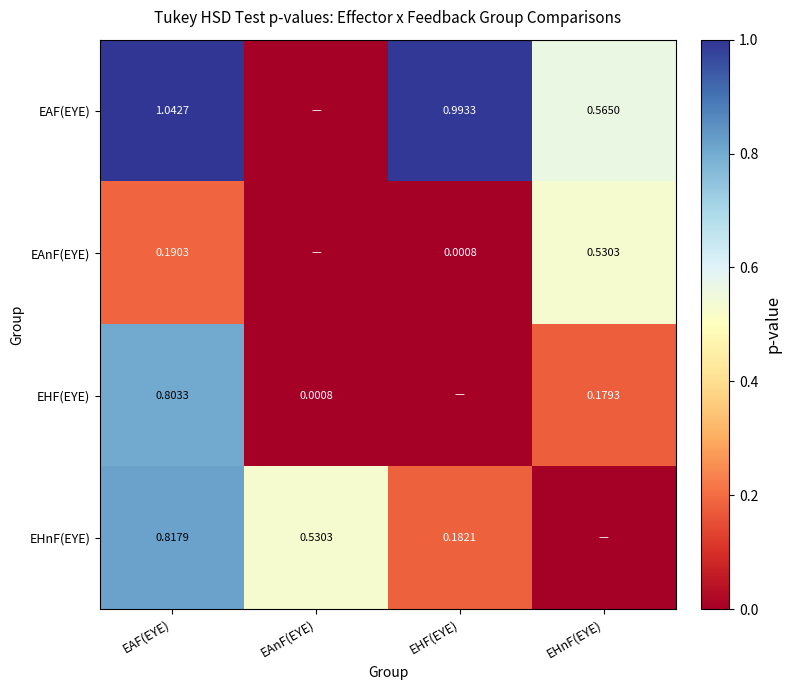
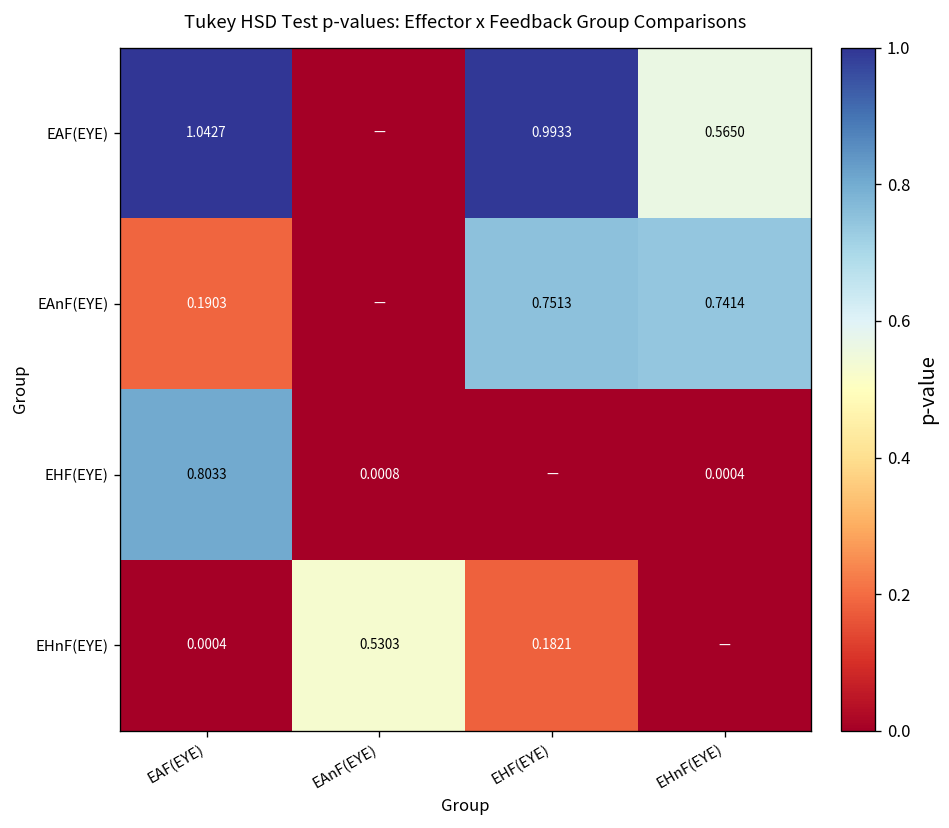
EAnF(EYE), EHF(EYE): 0.0008 -> 0.7513
EAnF(EYE), EHnF(EYE): 0.5303 -> 0.7414
EHF(EYE), EHnF(EYE): 0.1793 -> 0.0004
EHnF(EYE), EAF(EYE): 0.8179 -> 0.0004
